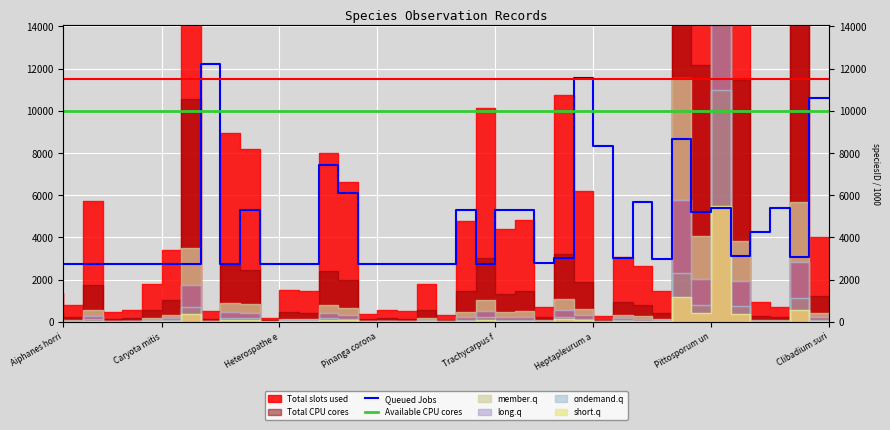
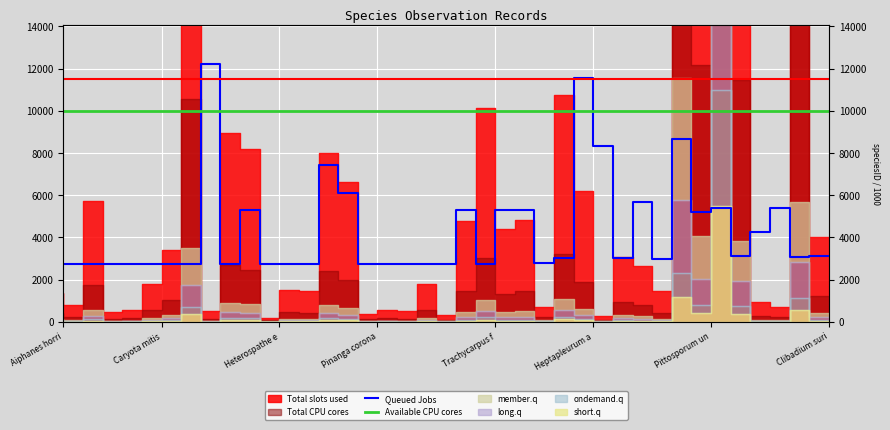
Queued Jobs, Clibadium suri: 10600 -> 3100
